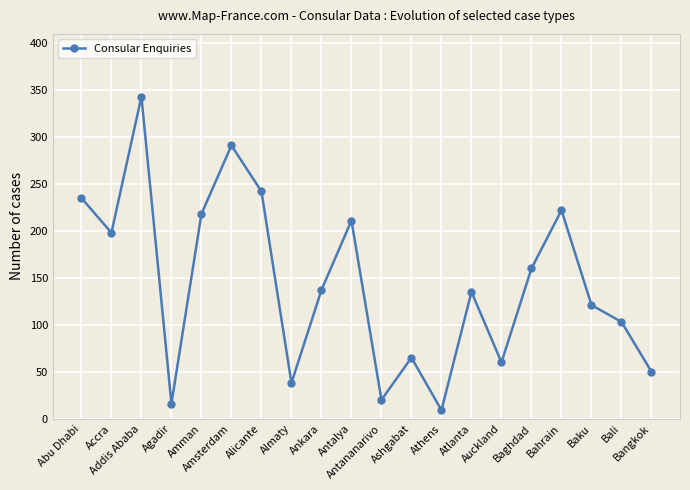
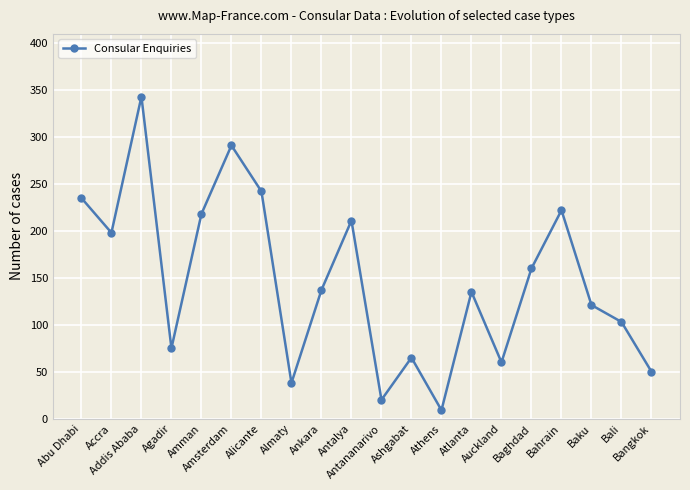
Agadir: 20 -> 80
